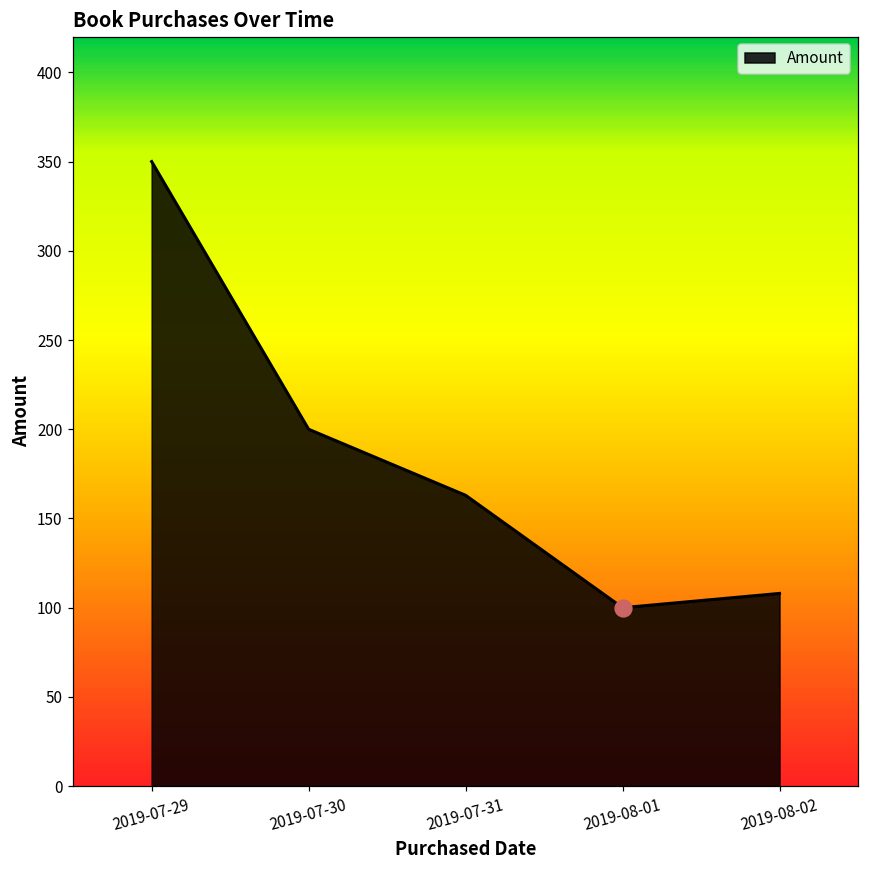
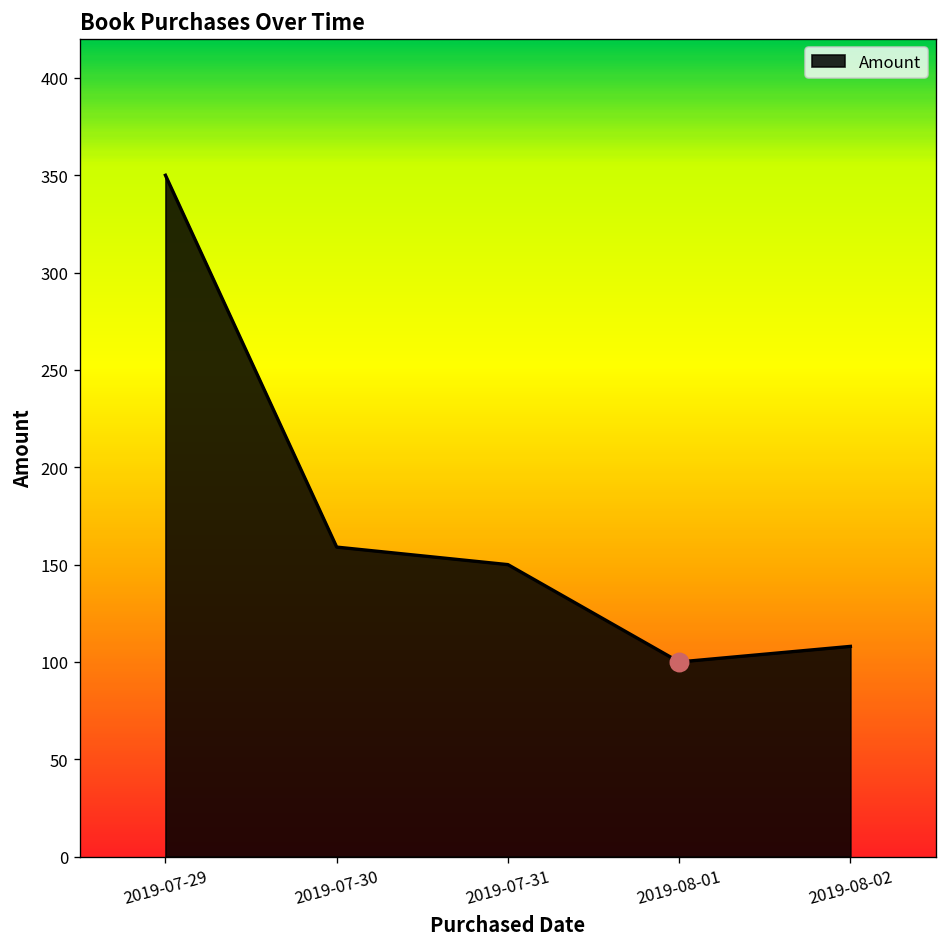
Amount, 2019-07-30: 200 -> 159
Amount, 2019-07-31: 163 -> 150
